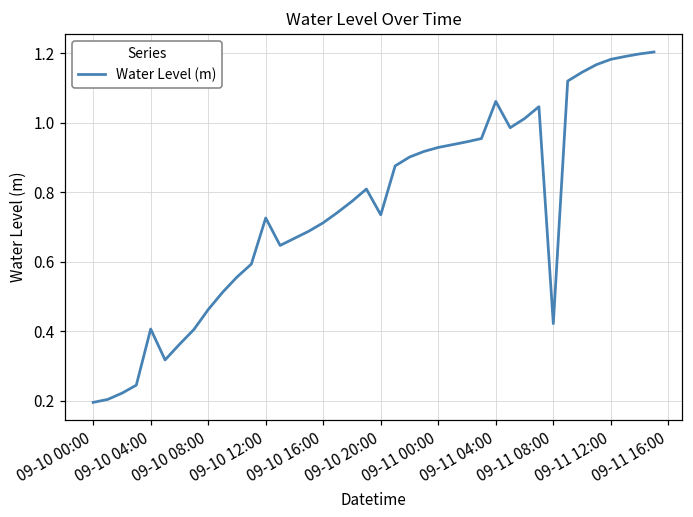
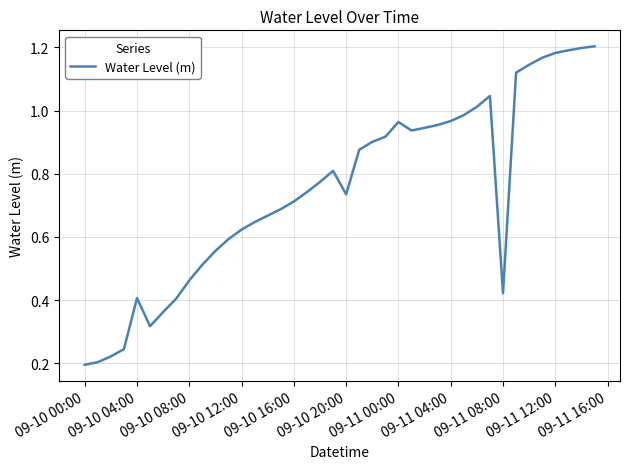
09-10 12:00: 0.73 -> 0.62
09-11 00:00: 0.93 -> 0.96
09-11 04:00: 1.06 -> 0.97
